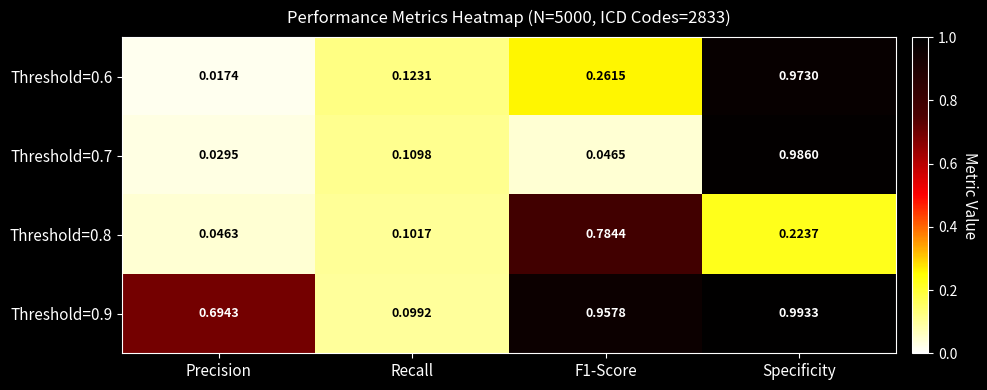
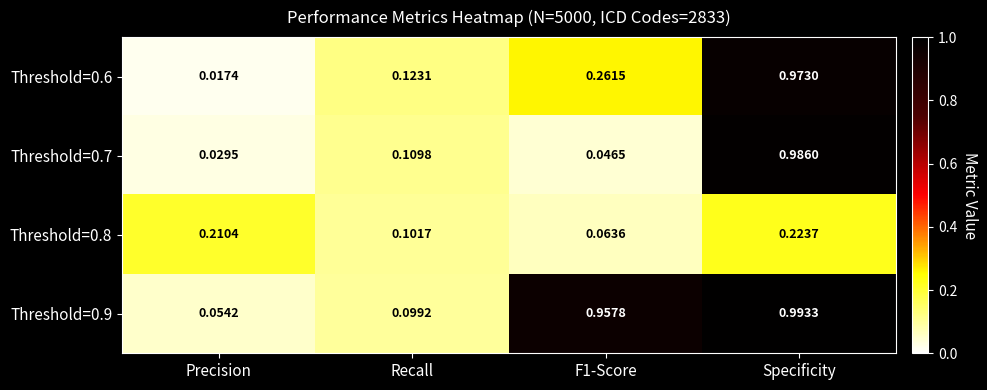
Threshold=0.8, Precision: 0.0463 -> 0.2104
Threshold=0.8, F1-Score: 0.7844 -> 0.0636
Threshold=0.9, Precision: 0.6943 -> 0.0542
